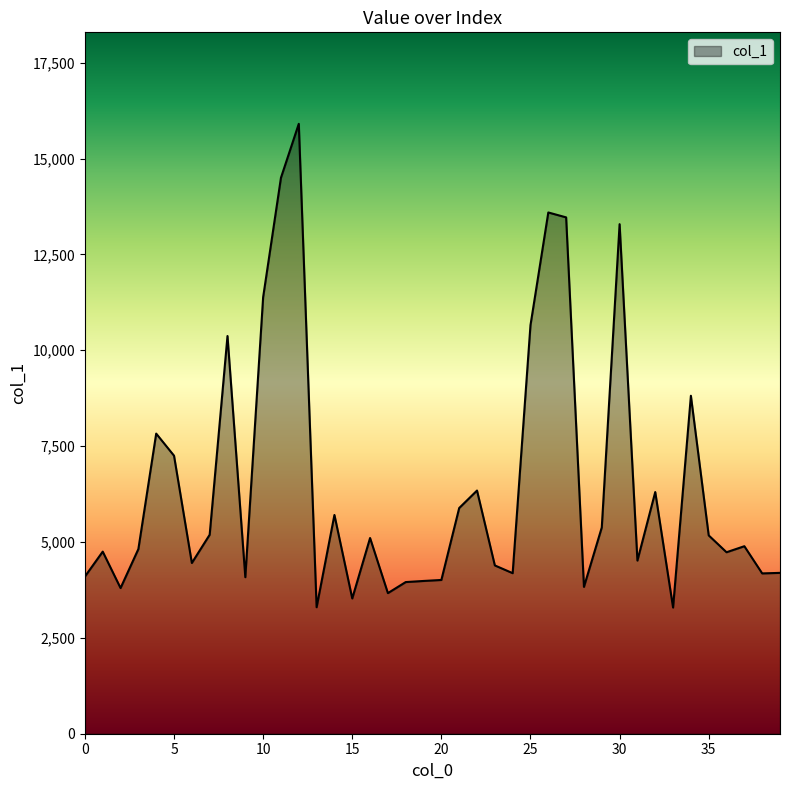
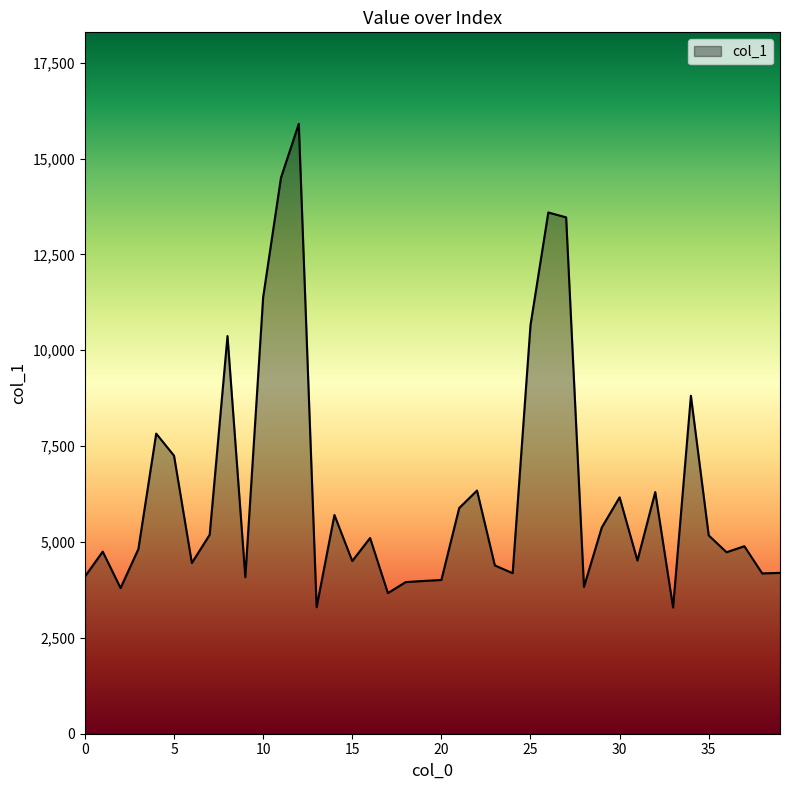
15: 3,500 -> 4,500
30: 13,300 -> 6,200
